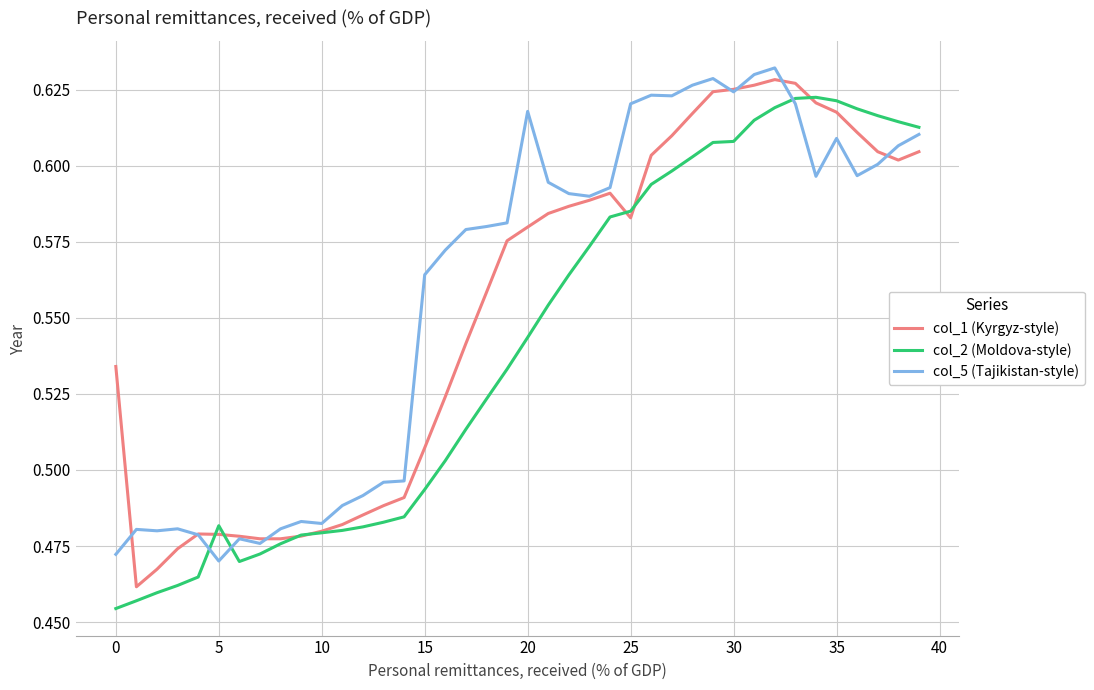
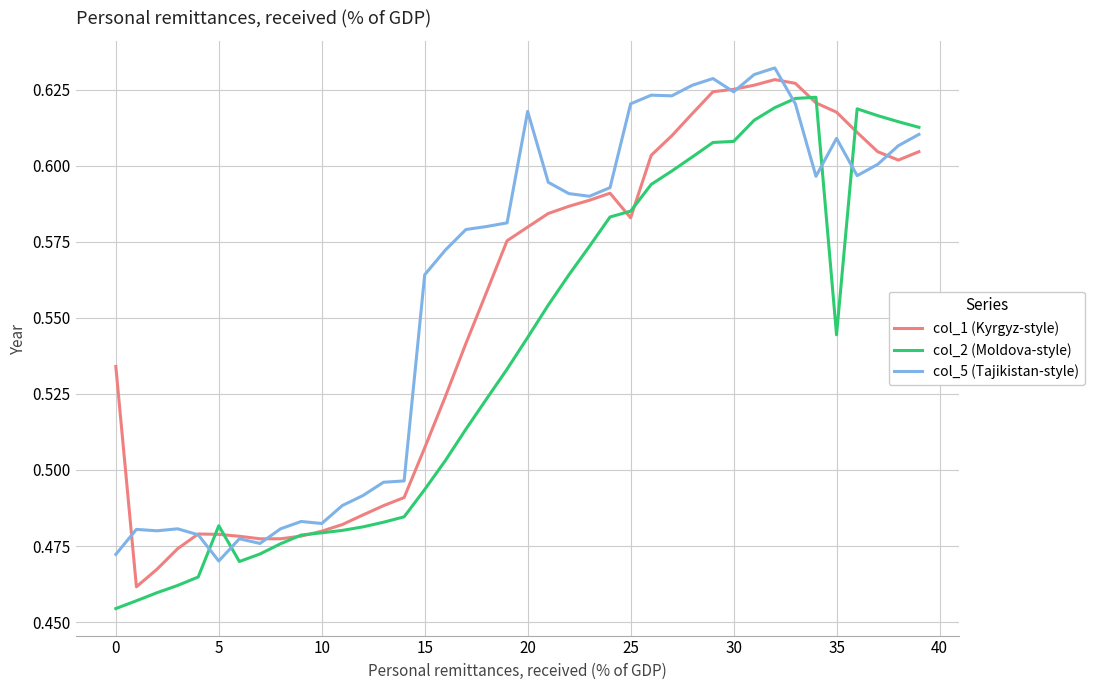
col_2 (Moldova-style), 35: 0.621 -> 0.544
